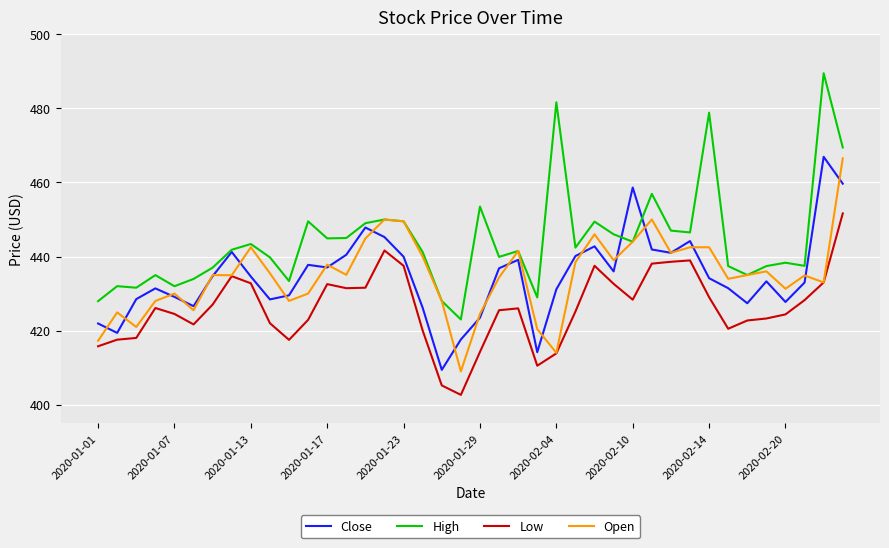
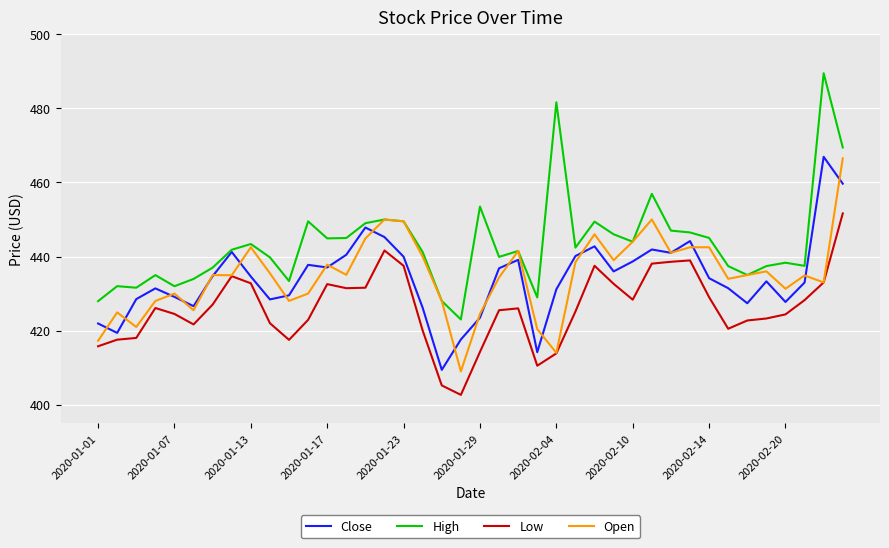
Close, 2020-02-10: 459 -> 439
High, 2020-02-14: 479 -> 445
